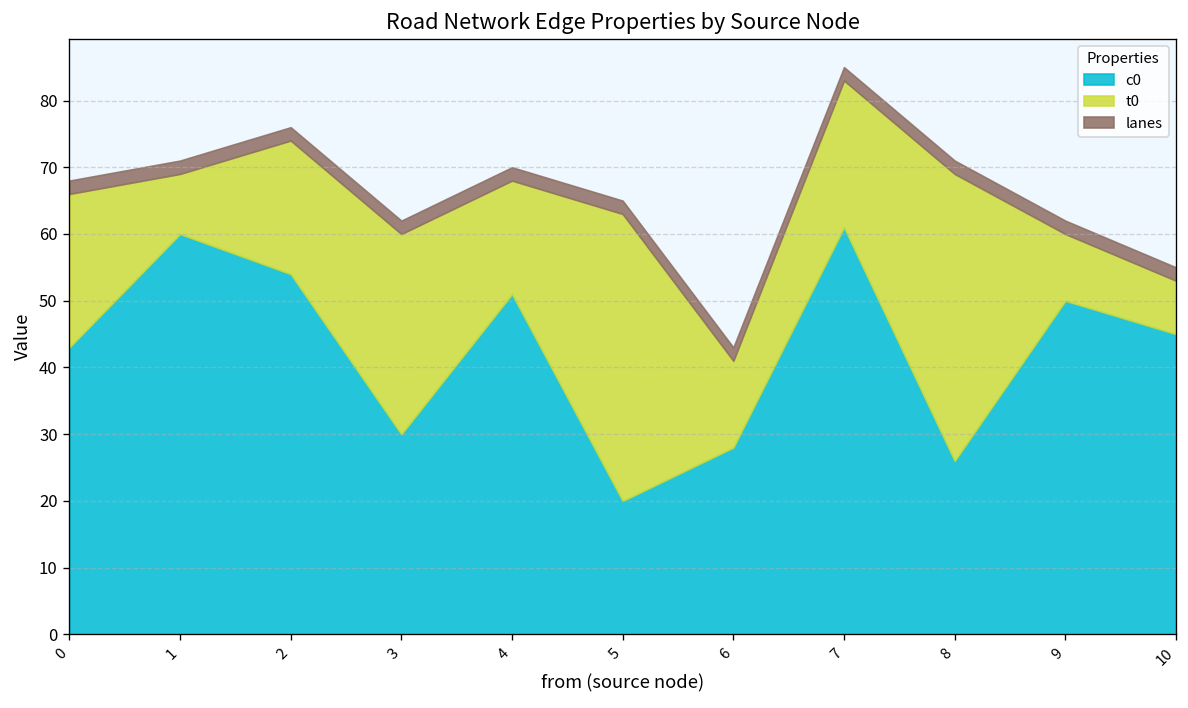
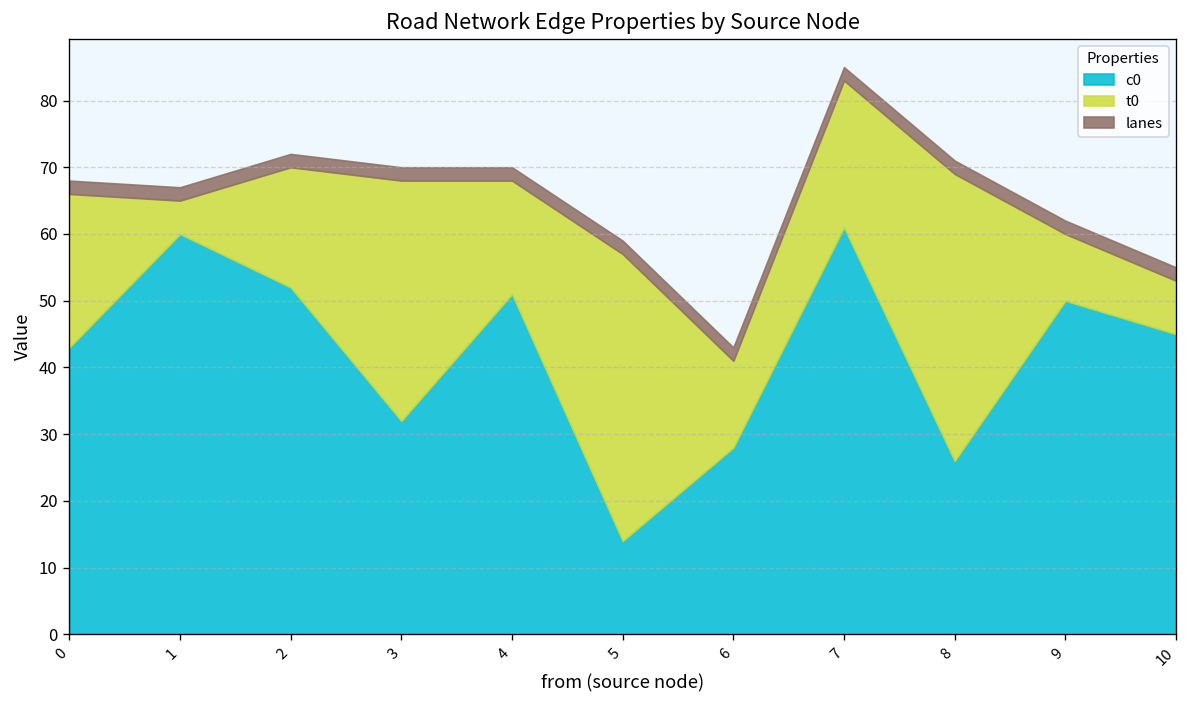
t0, 1: 9 -> 5
c0, 2: 54 -> 52
t0, 2: 20 -> 18
c0, 3: 30 -> 32
t0, 3: 30 -> 36
c0, 5: 20 -> 14
